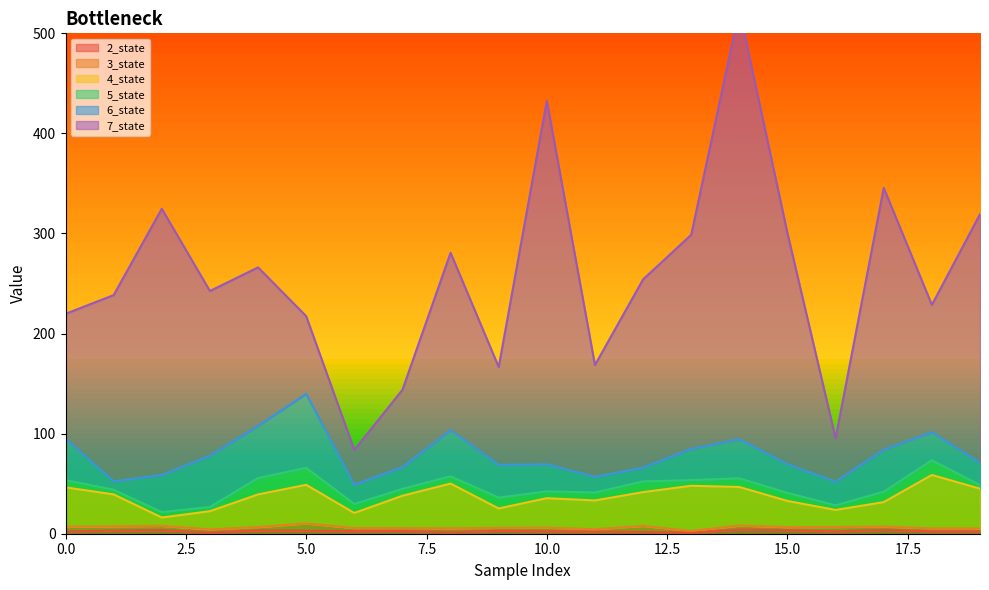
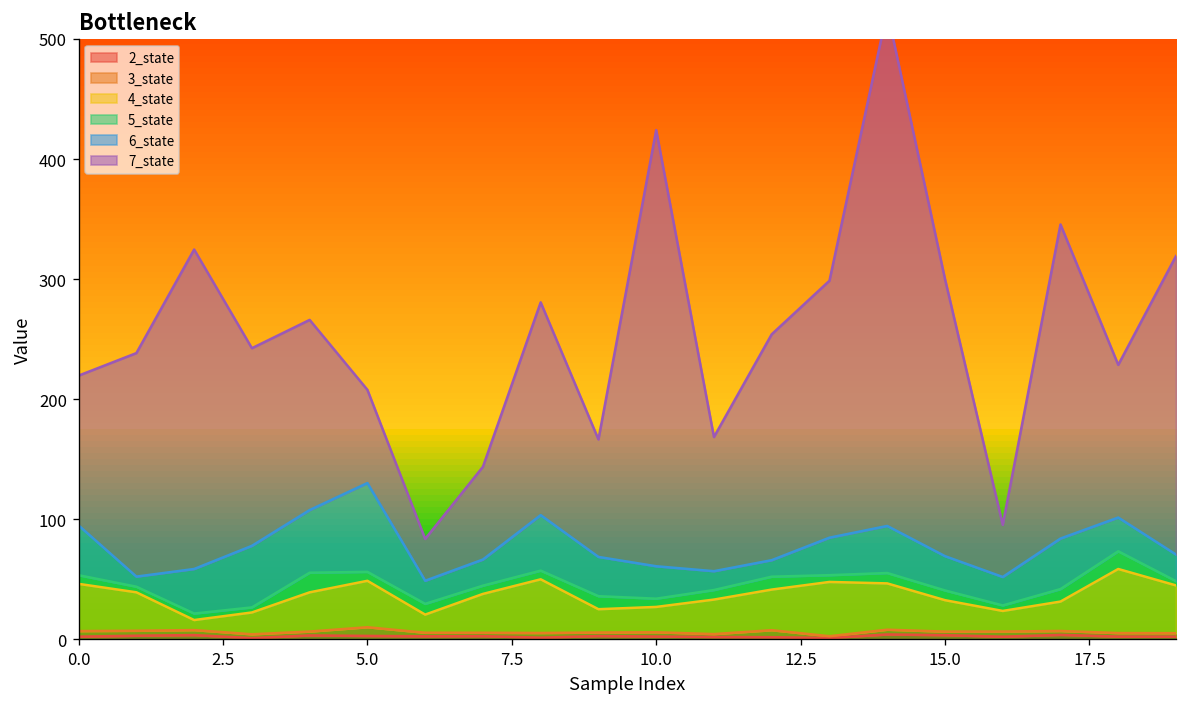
5_state, 5.0: 17 -> 7
4_state, 10.0: 29 -> 21
